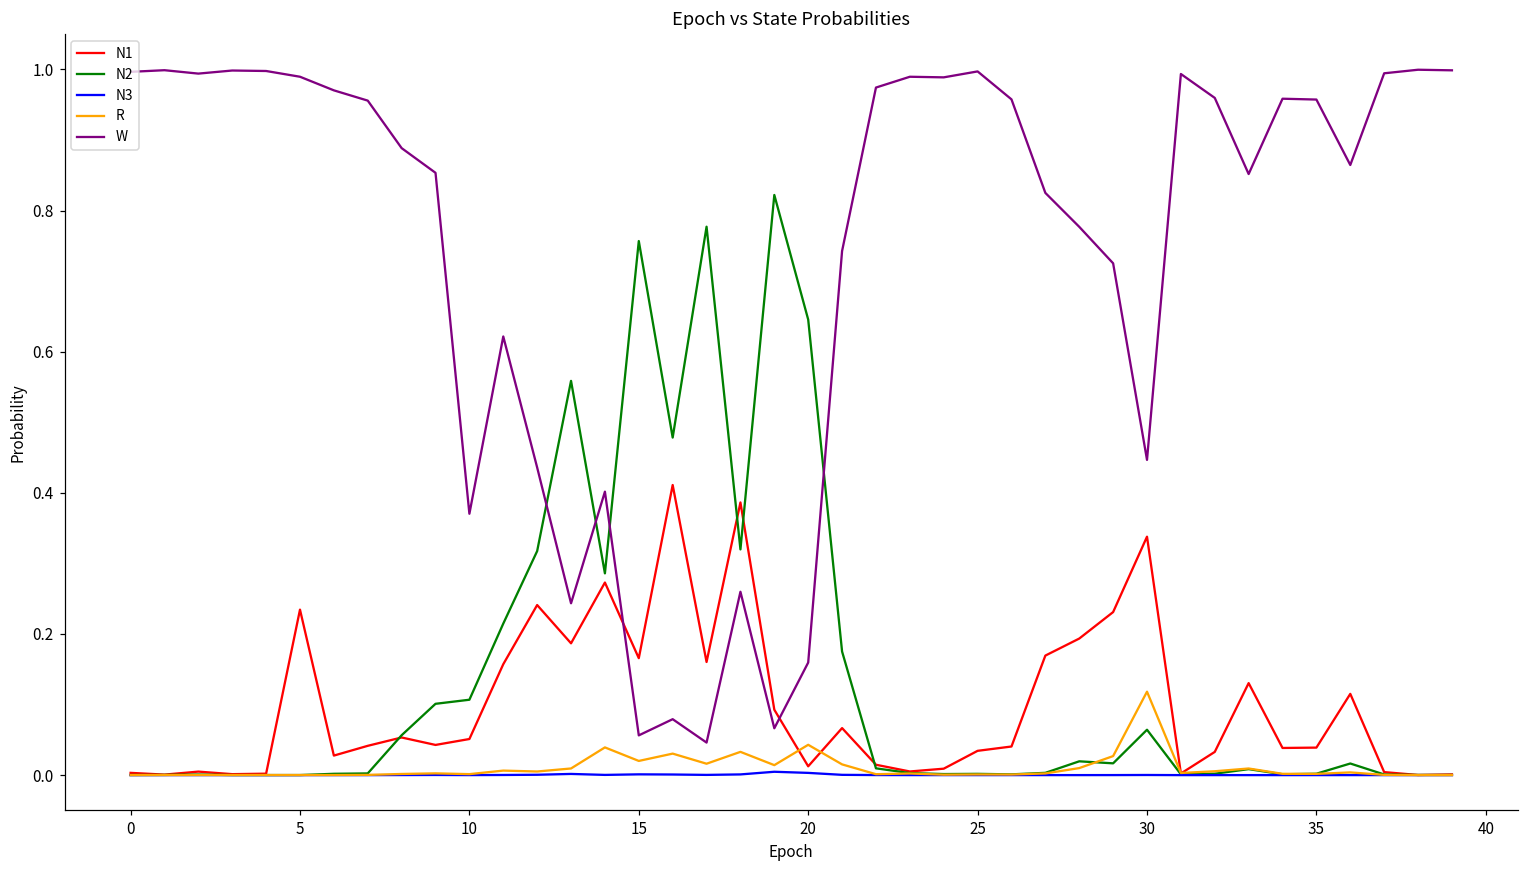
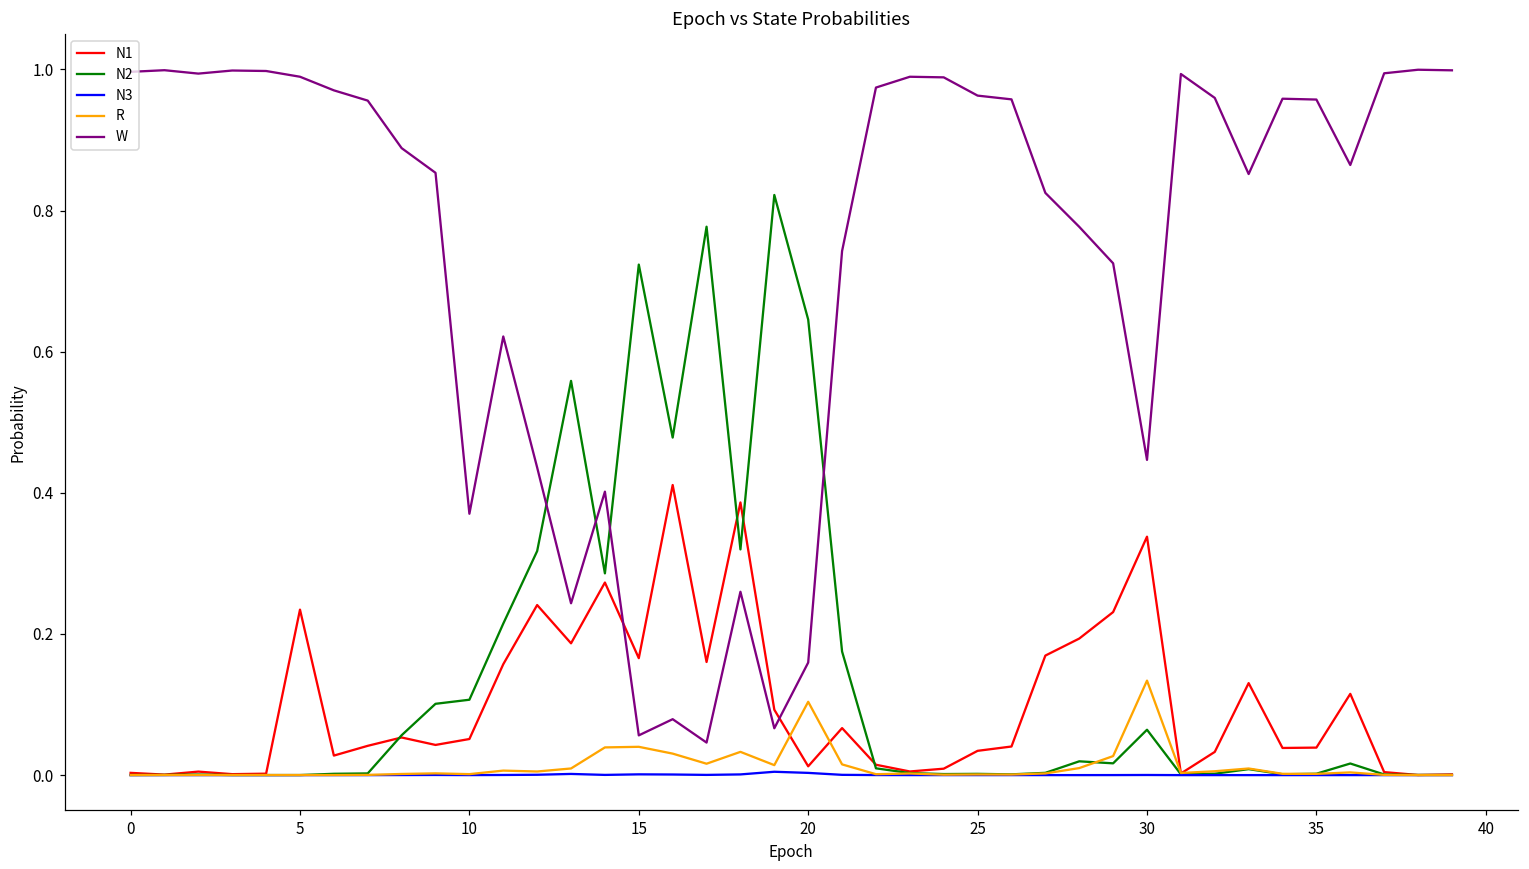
N2, 15: 0.76 -> 0.72
R, 15: 0.02 -> 0.04
R, 20: 0.04 -> 0.10
W, 25: 1.00 -> 0.96
R, 30: 0.12 -> 0.13
